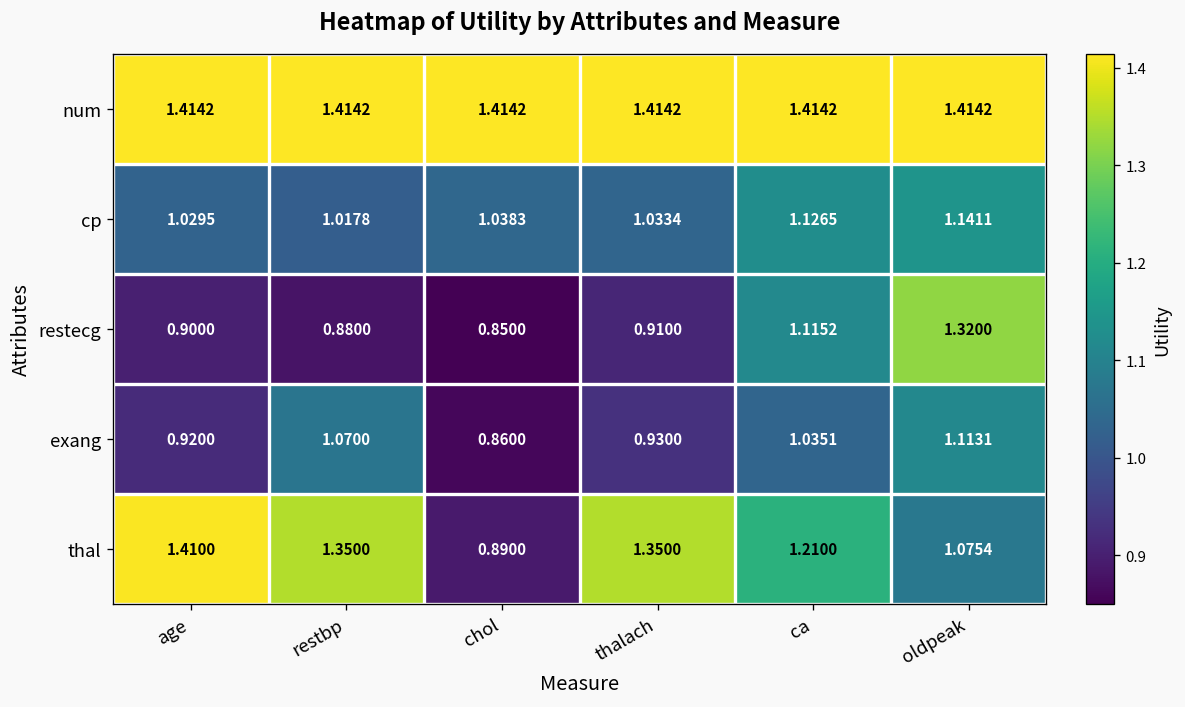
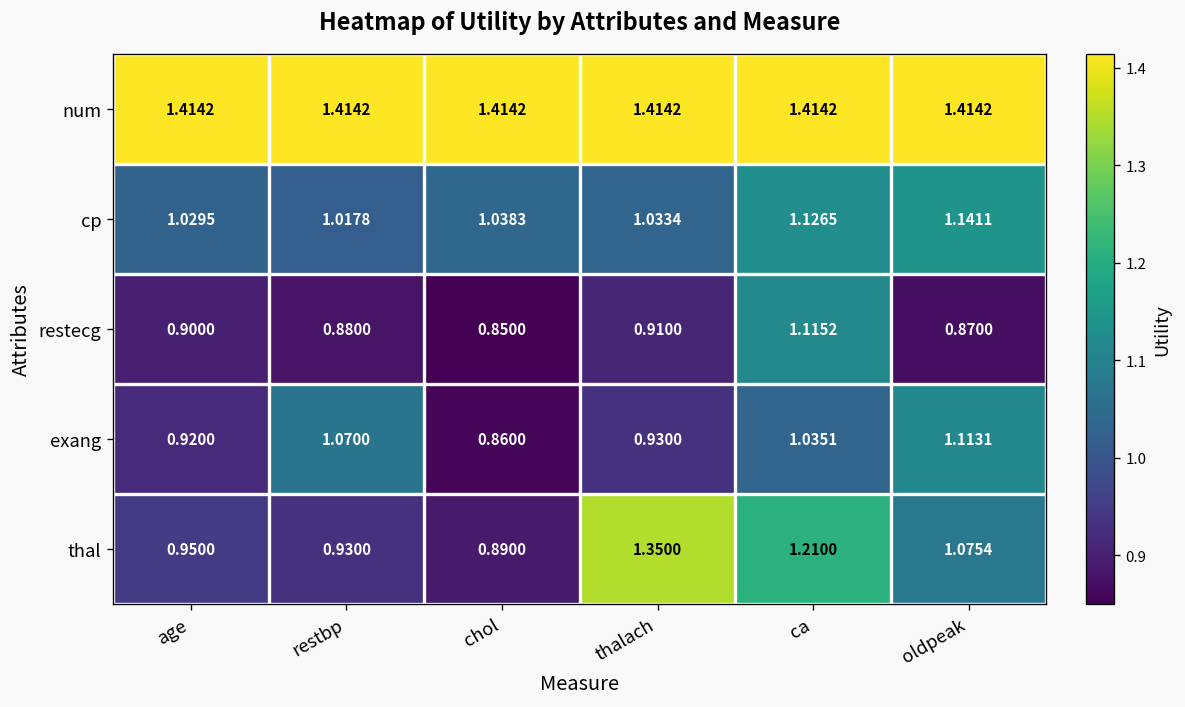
restecg, oldpeak: 1.3200 -> 0.8700
thal, age: 1.4100 -> 0.9500
thal, restbp: 1.3500 -> 0.9300
